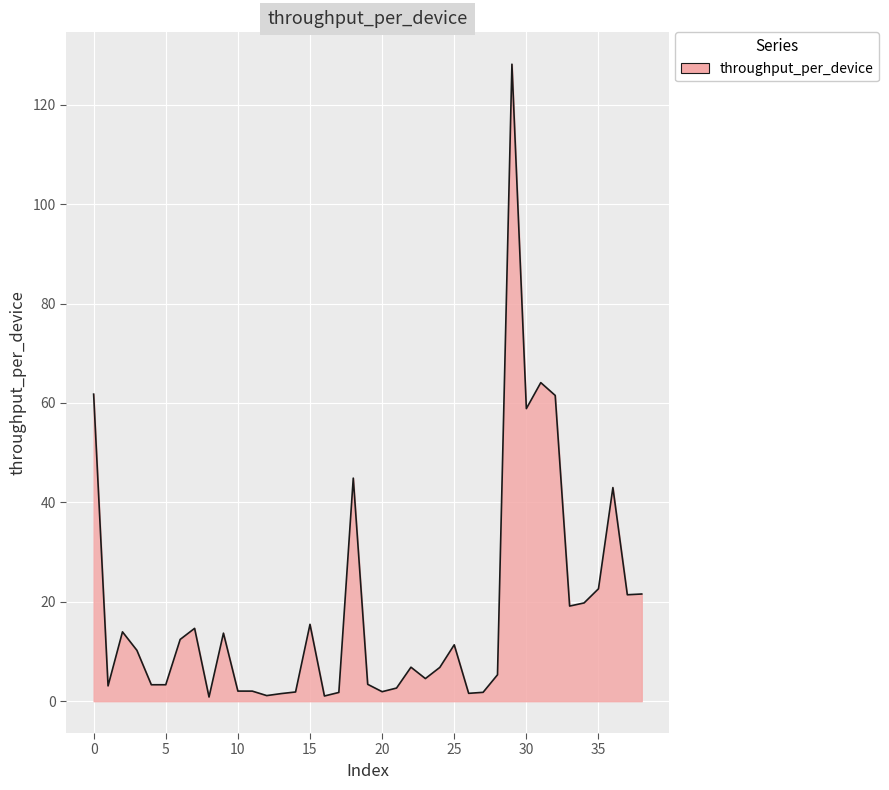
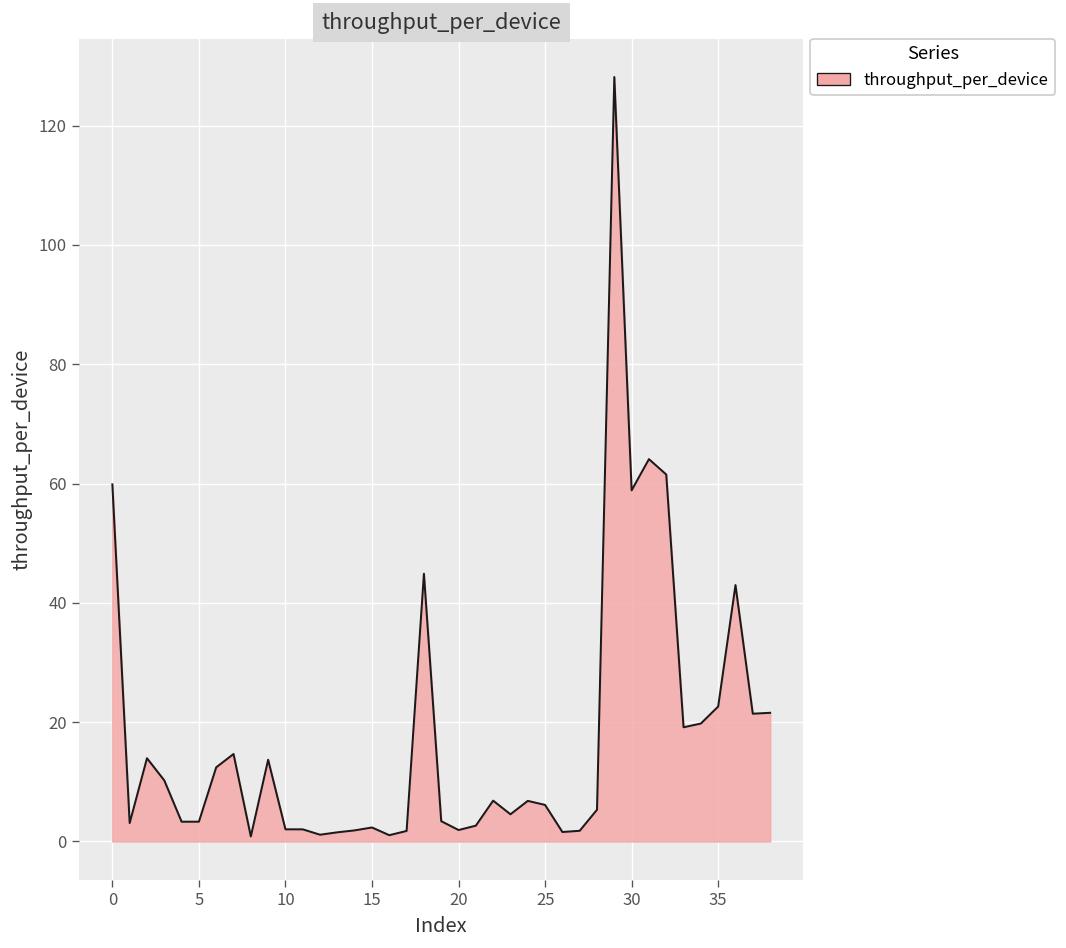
0: 62 -> 60
15: 15 -> 2
25: 11 -> 6
